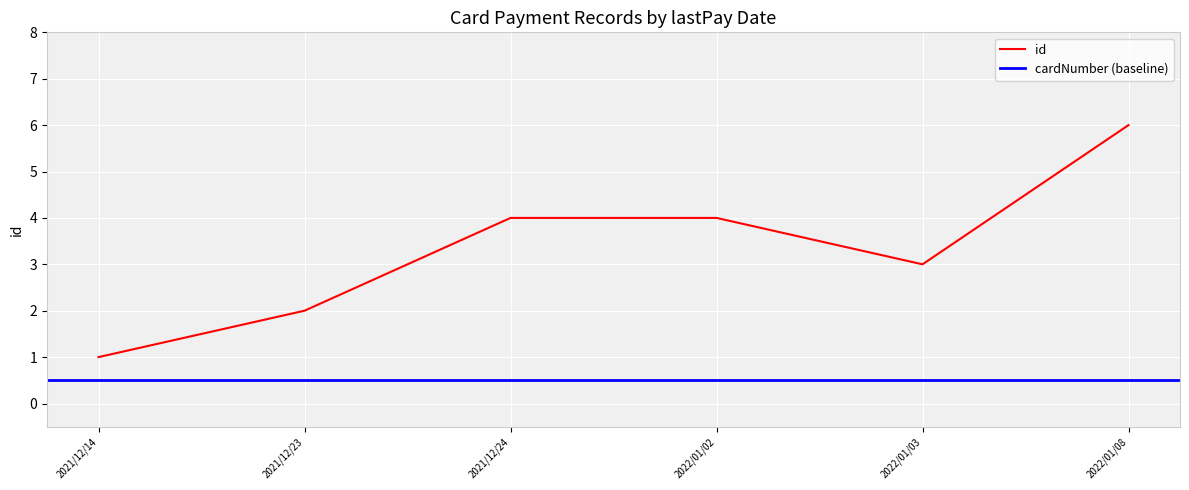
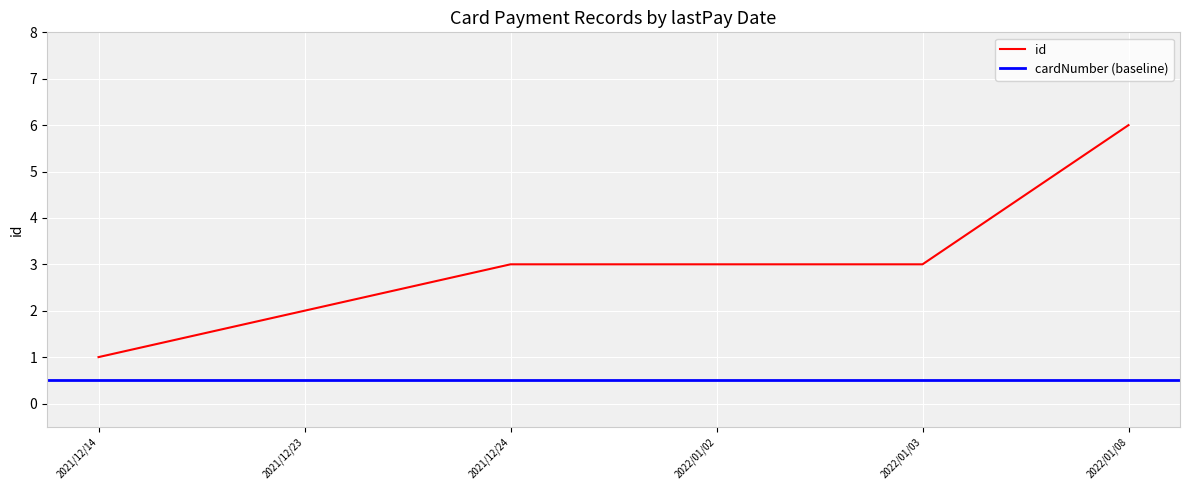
2021/12/24: 4 -> 3
2022/01/02: 4 -> 3
